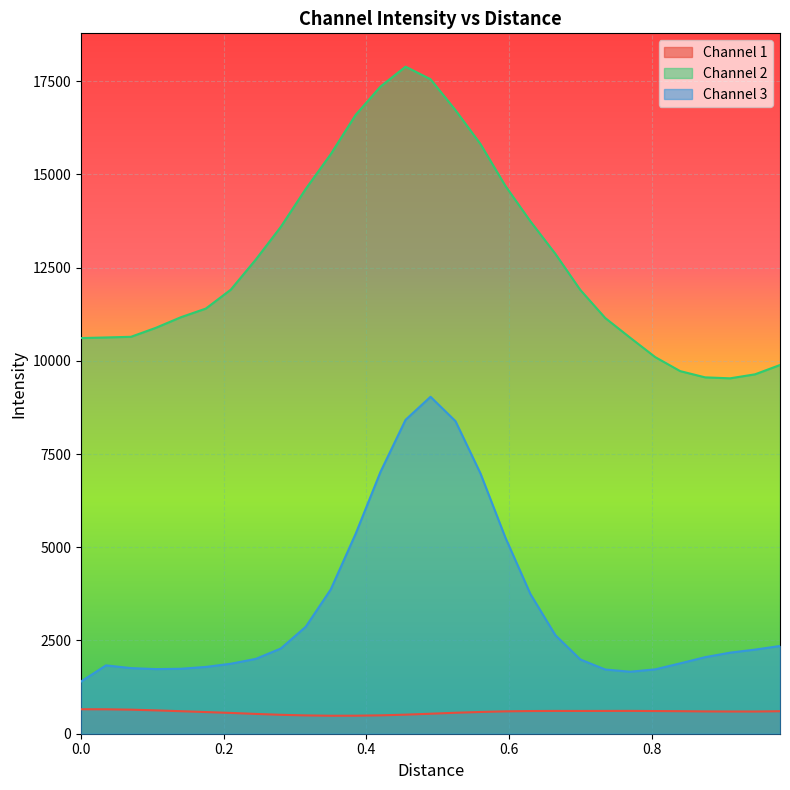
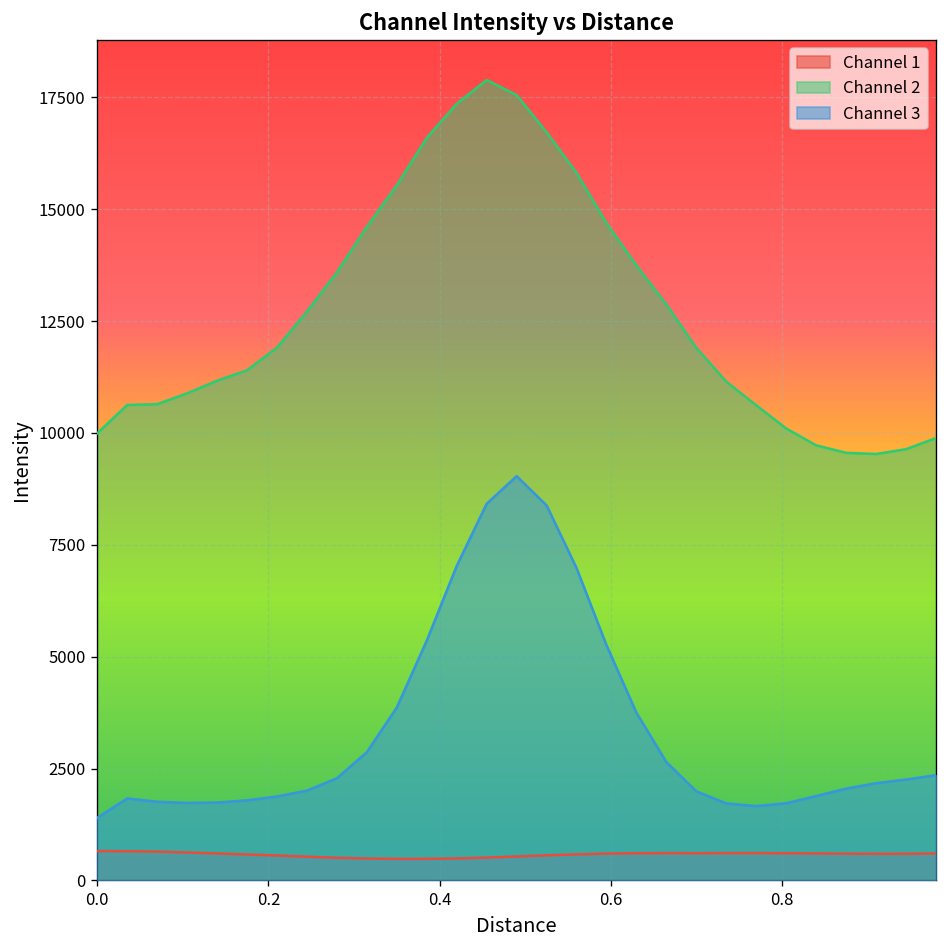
Channel 2, 0.0: 10600 -> 10000
